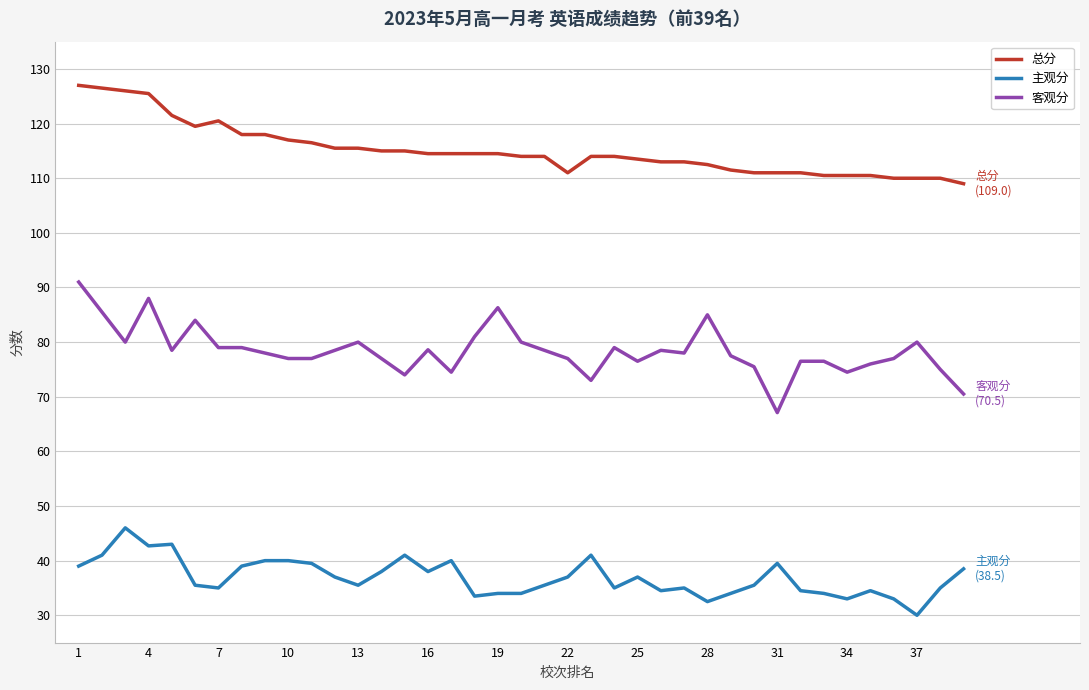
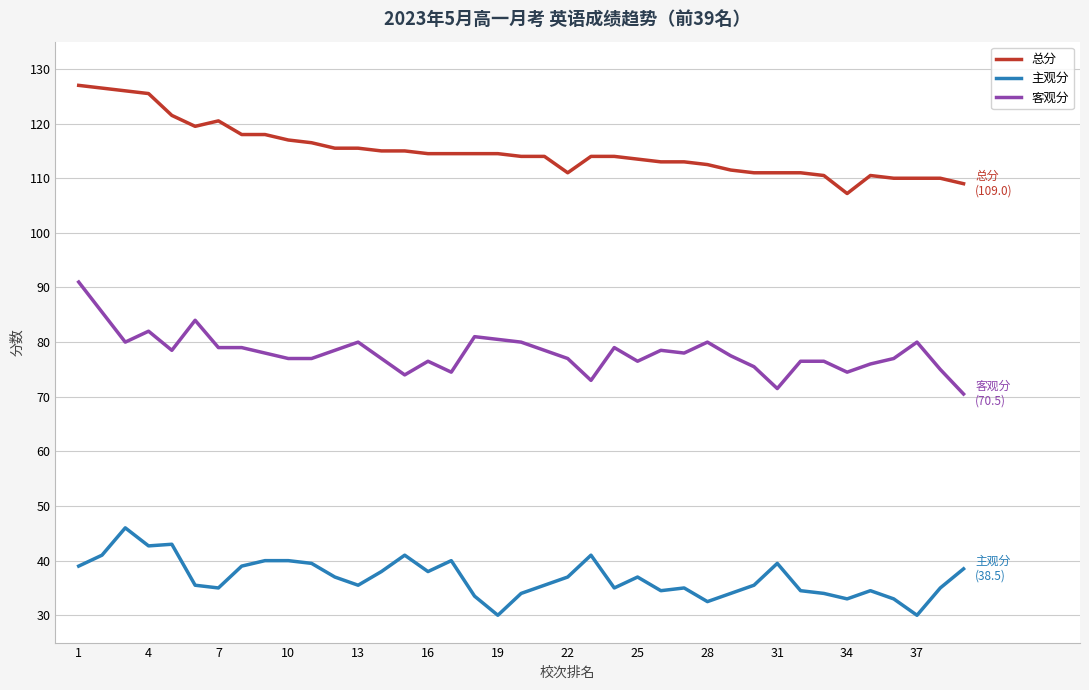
客观分, 4: 88 -> 82
客观分, 16: 79 -> 77
主观分, 19: 34 -> 30
客观分, 19: 86 -> 81
客观分, 28: 85 -> 80
客观分, 31: 67 -> 72
总分, 34: 111 -> 107
